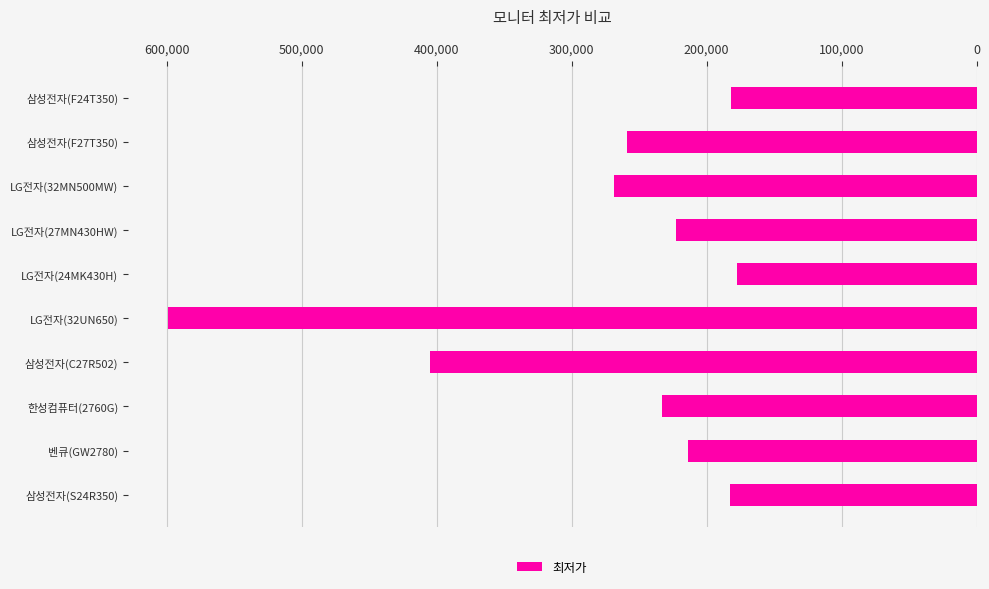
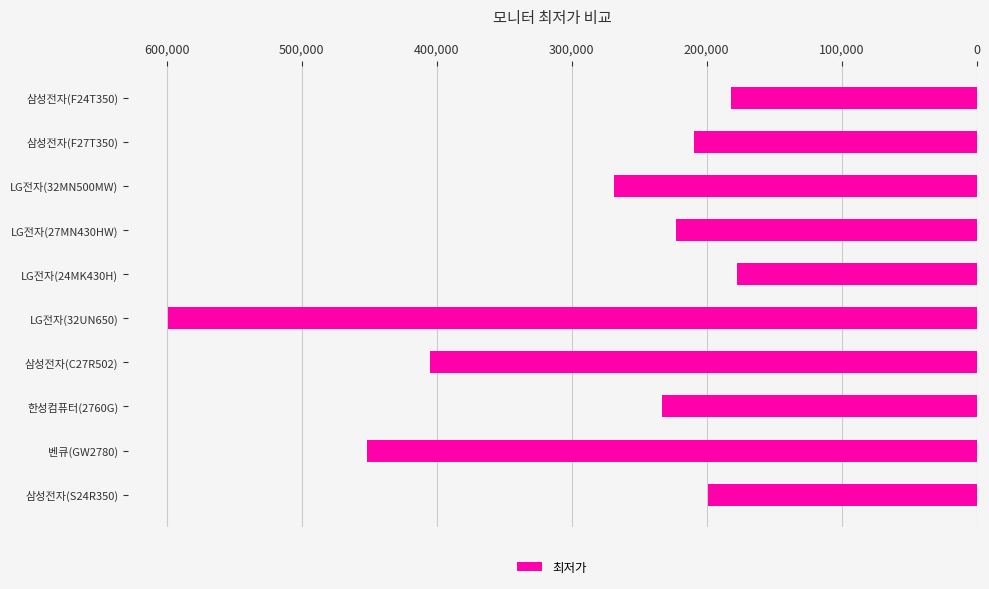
삼성전자(F27T350): 259,000 -> 209,000
벤큐(GW2780): 214,000 -> 452,000
삼성전자(S24R350): 183,000 -> 199,000
